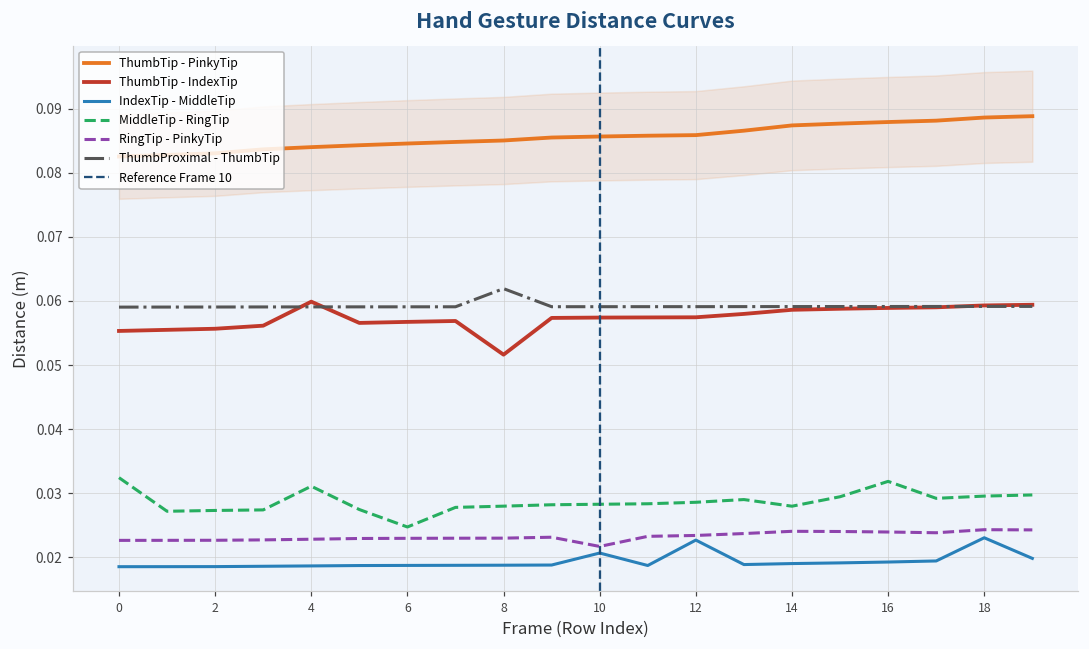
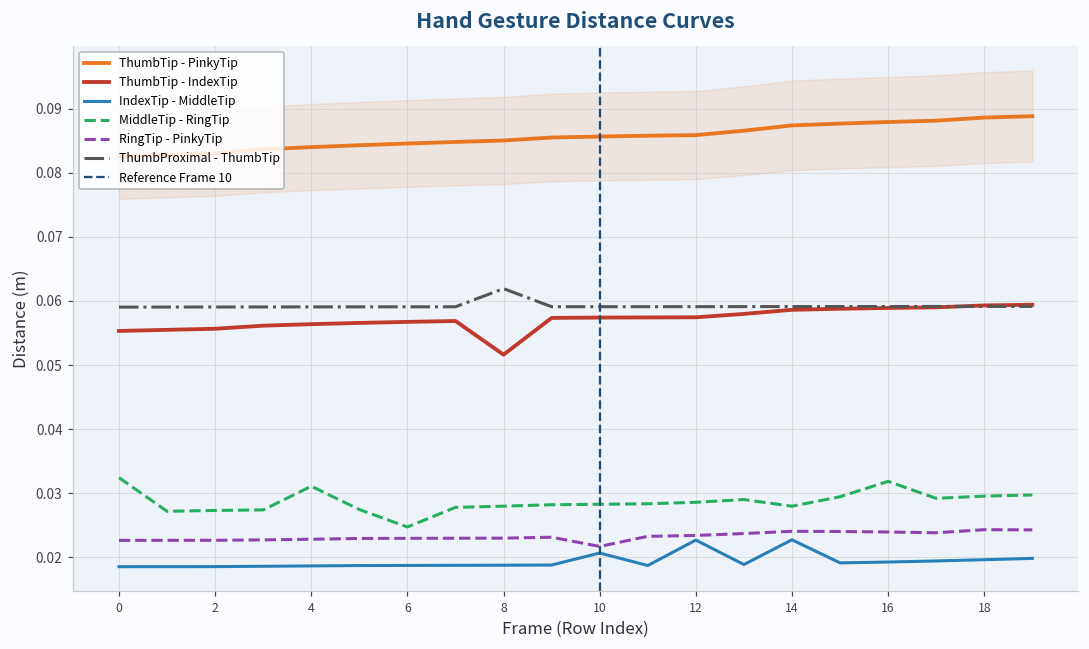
ThumbTip - IndexTip, 4: 0.060 -> 0.056
IndexTip - MiddleTip, 14: 0.019 -> 0.023
IndexTip - MiddleTip, 18: 0.023 -> 0.020
